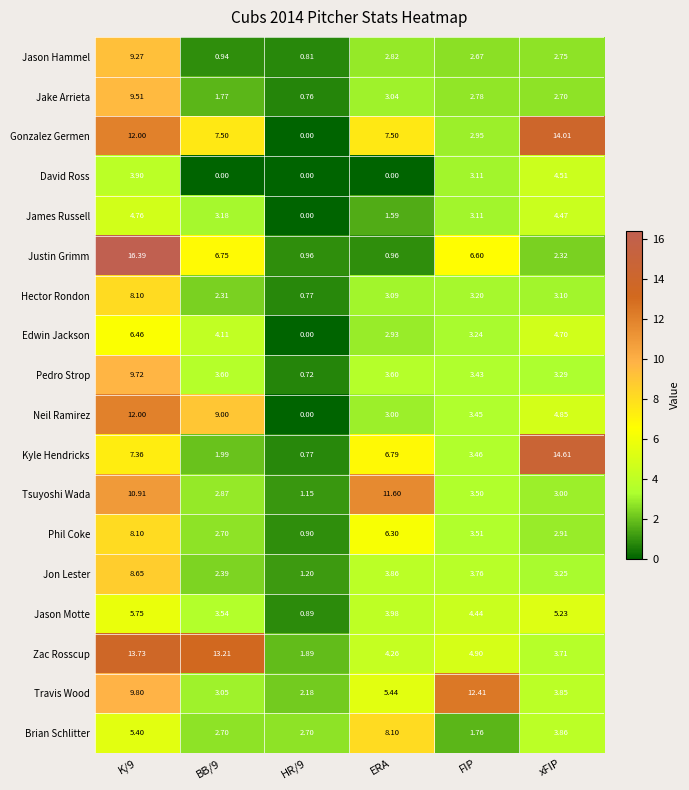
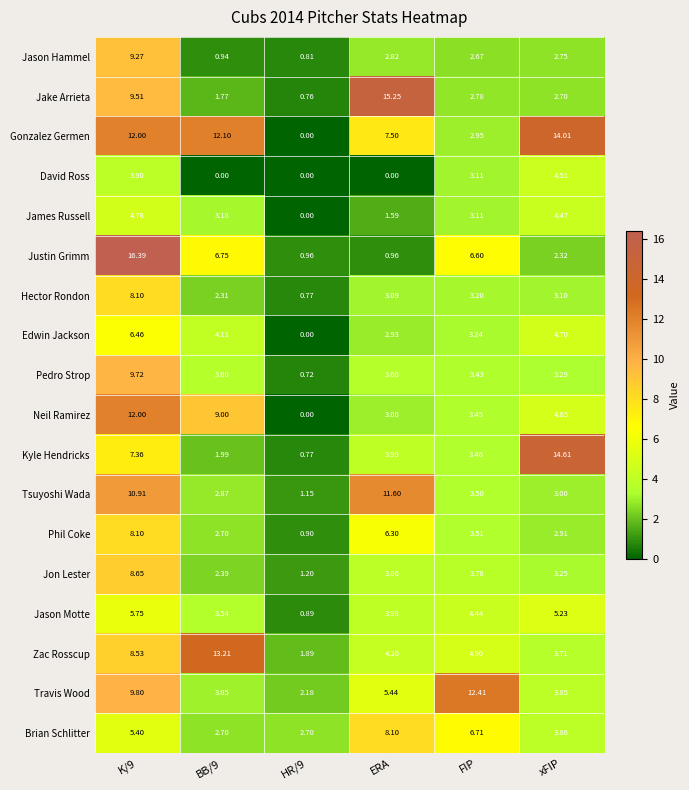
Jake Arrieta, ERA: 3.04 -> 15.25
Gonzalez Germen, BB/9: 7.50 -> 12.10
Kyle Hendricks, ERA: 6.79 -> 3.99
Zac Rosscup, K/9: 13.73 -> 8.53
Brian Schlitter, FIP: 1.76 -> 6.71
